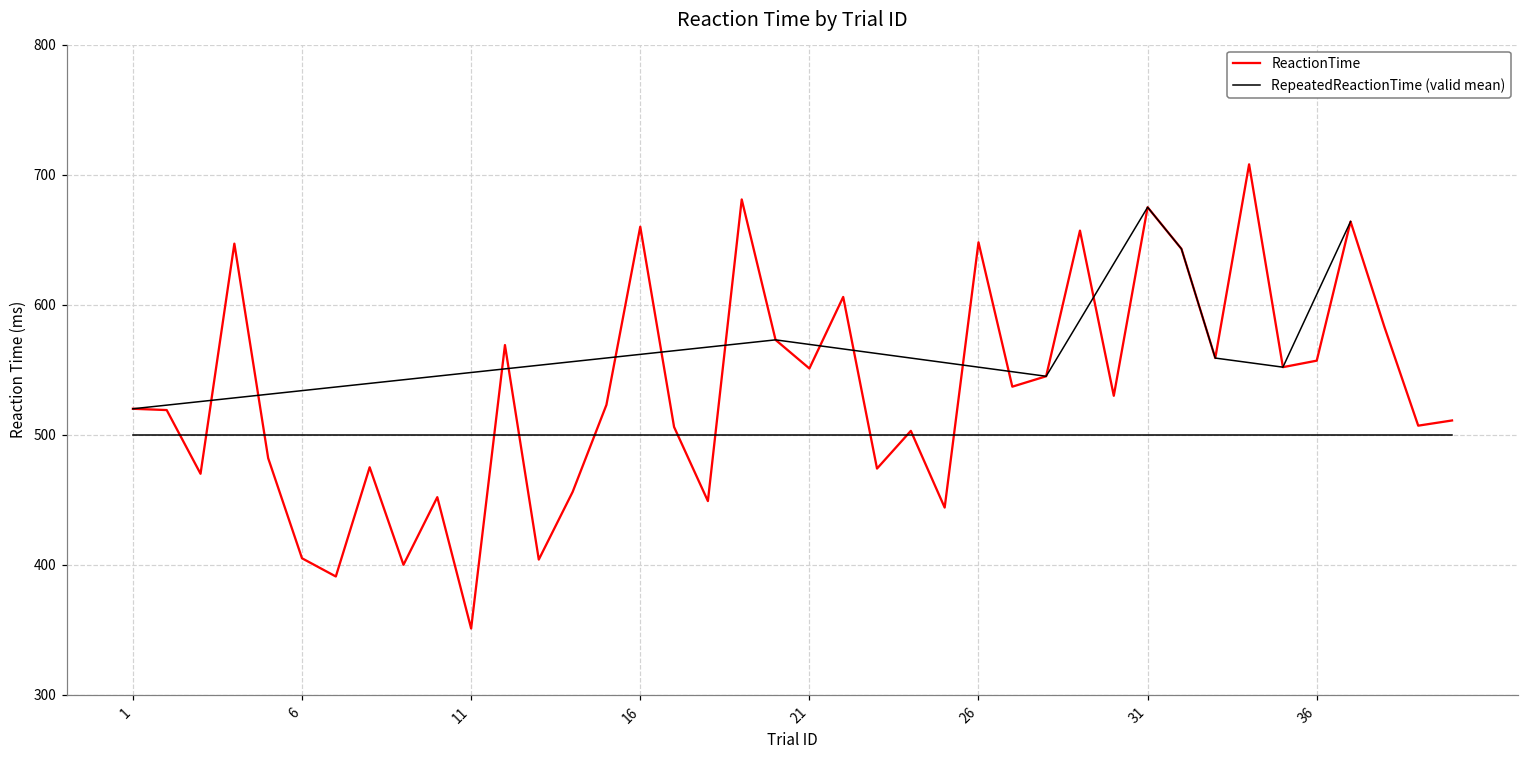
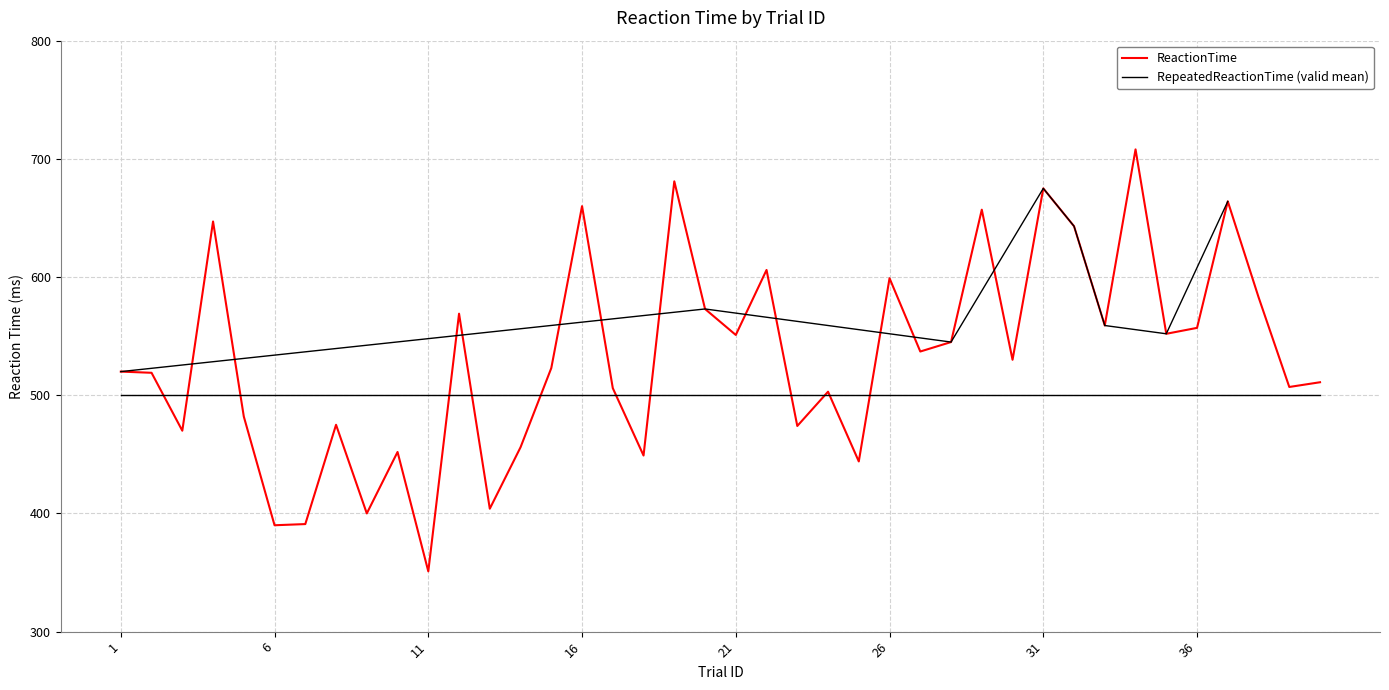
ReactionTime, 6: 405 -> 390
ReactionTime, 26: 648 -> 599
